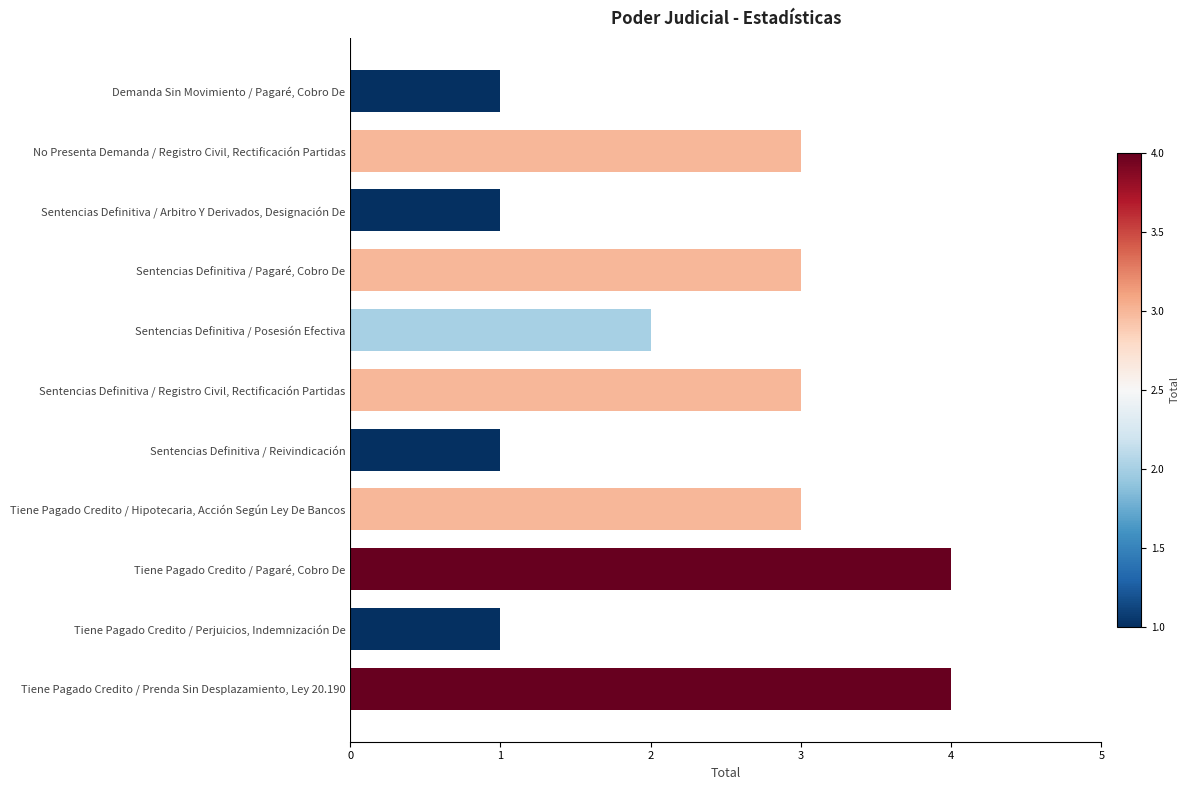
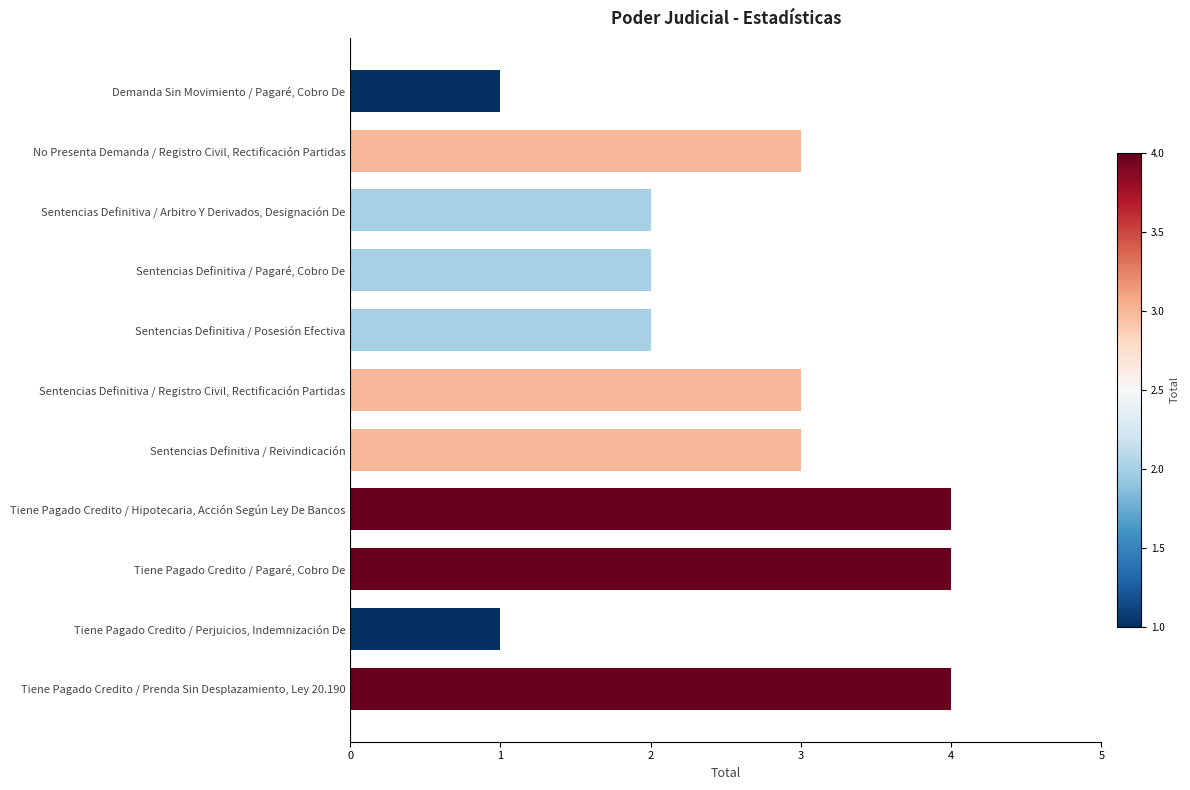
Sentencias Definitiva / Arbitro Y Derivados, Designación De: 1 -> 2
Sentencias Definitiva / Pagaré, Cobro De: 3 -> 2
Sentencias Definitiva / Reivindicación: 1 -> 3
Tiene Pagado Credito / Hipotecaria, Acción Según Ley De Bancos: 3 -> 4
